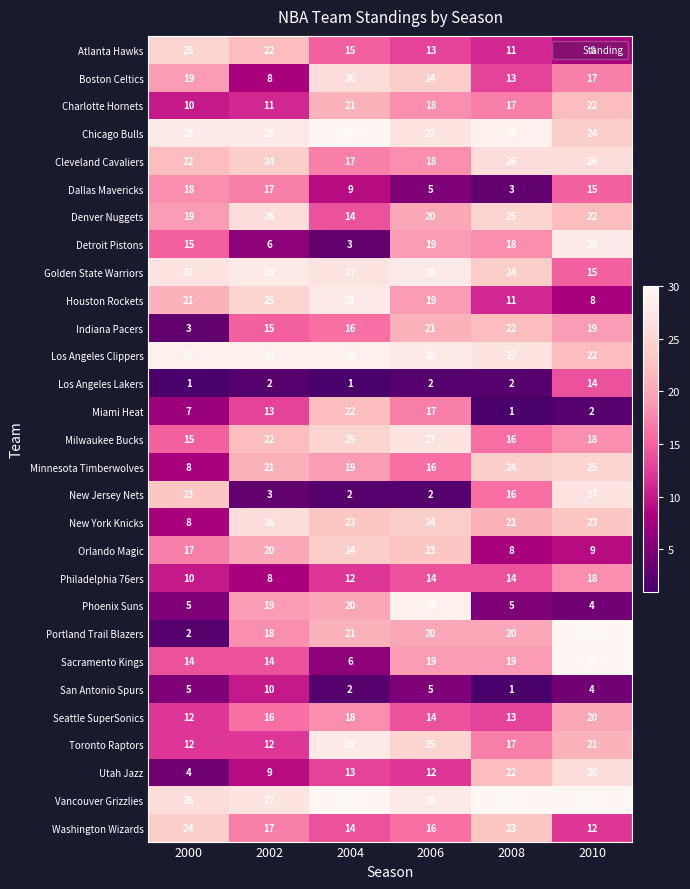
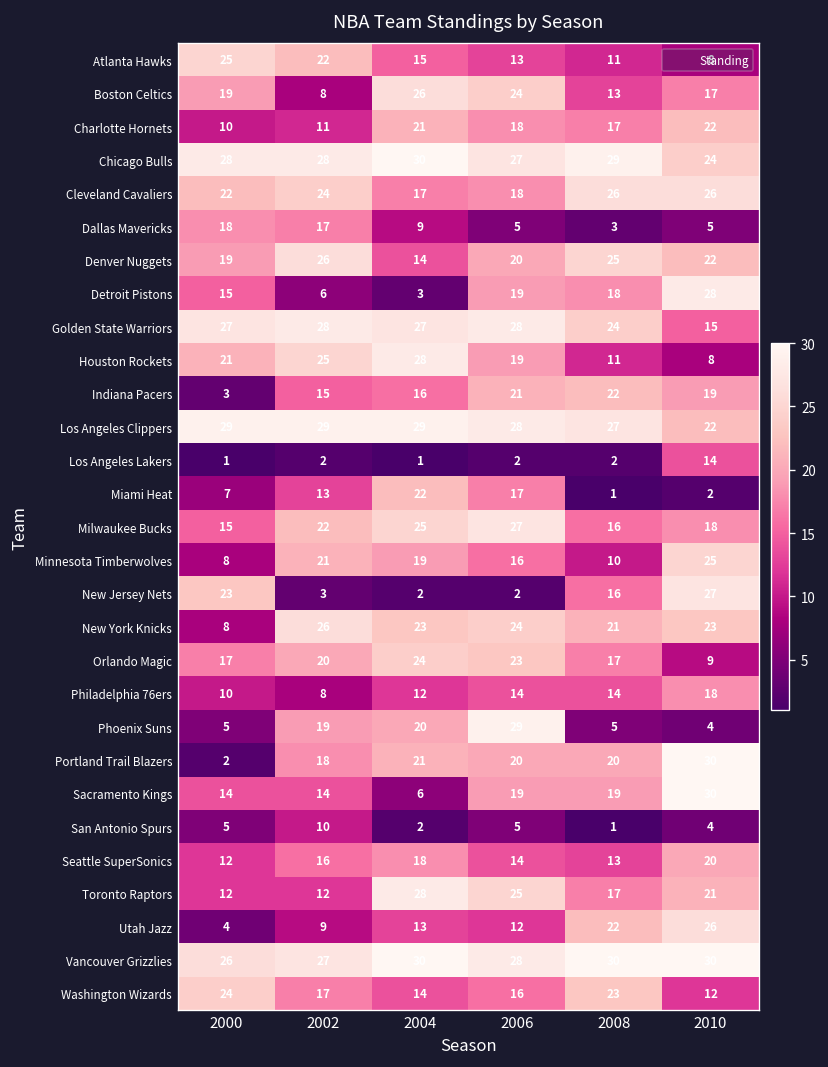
Dallas Mavericks, 2010: 15 -> 5
Minnesota Timberwolves, 2008: 24 -> 10
Orlando Magic, 2008: 8 -> 17
